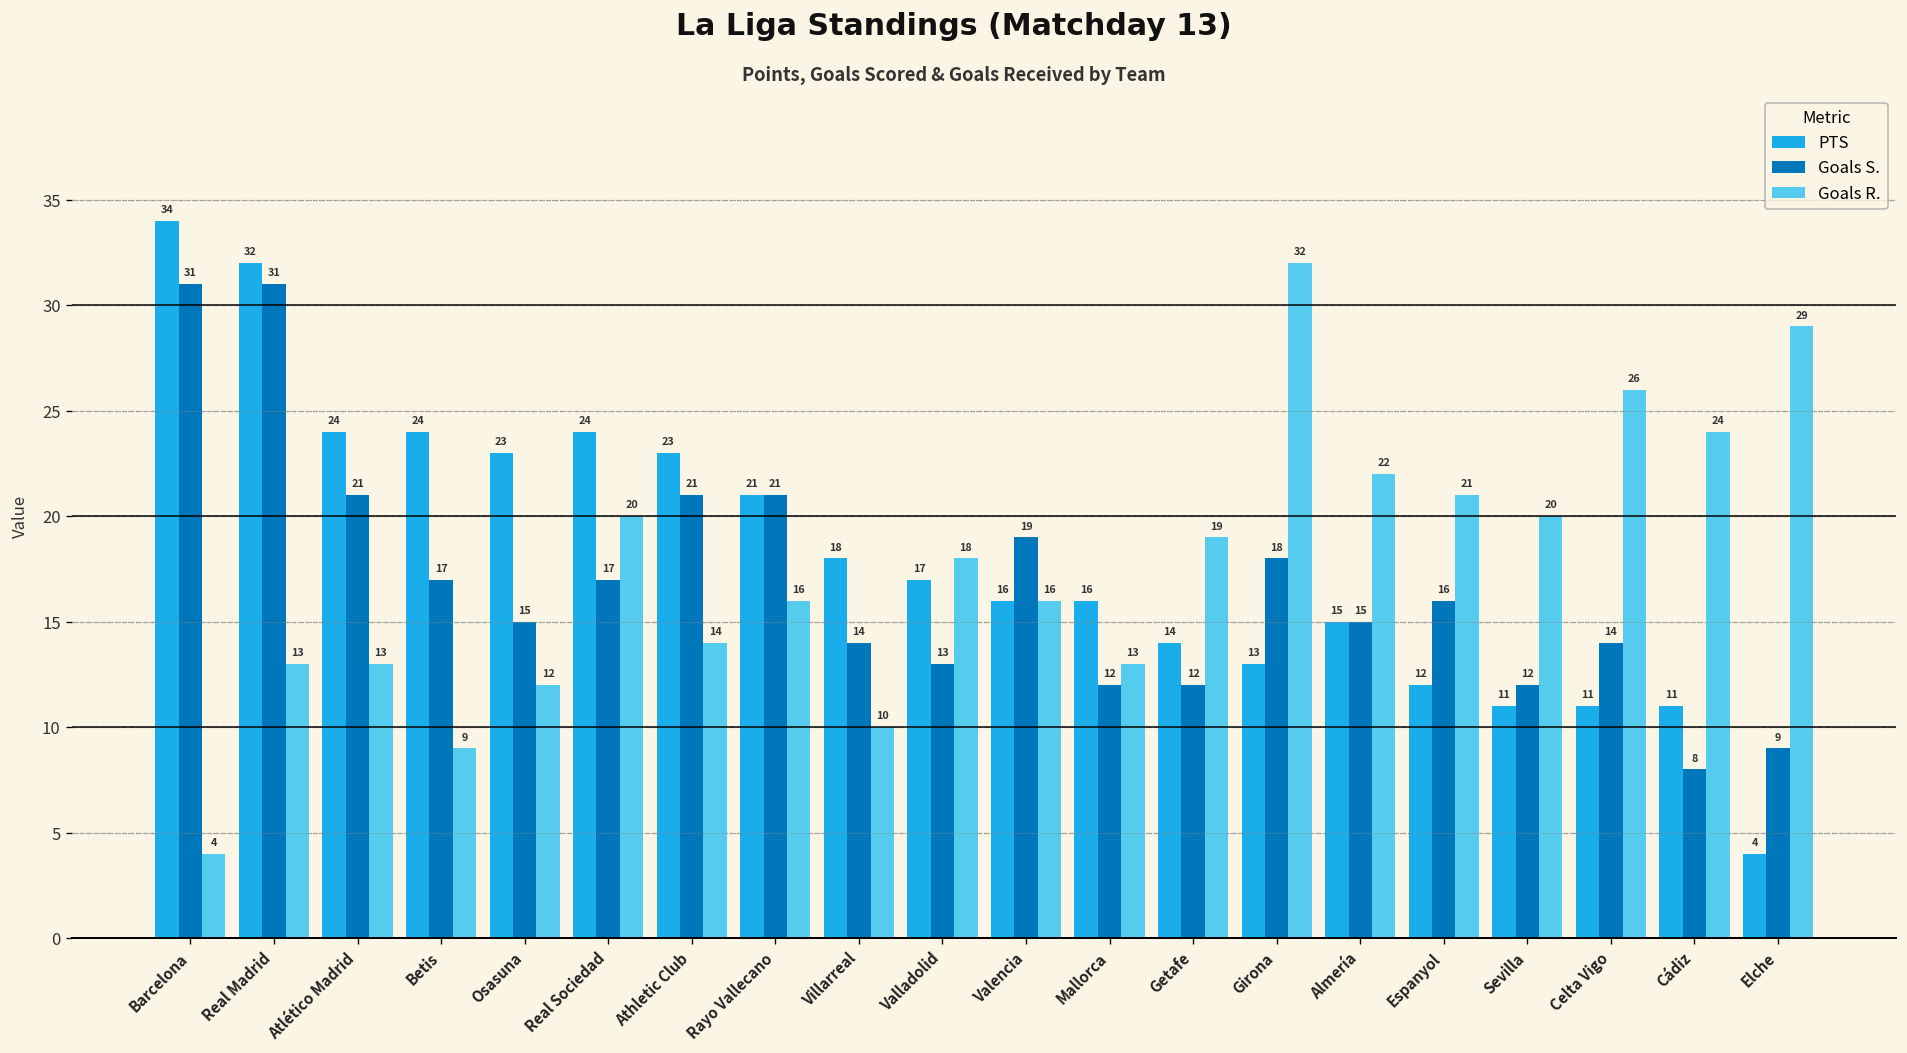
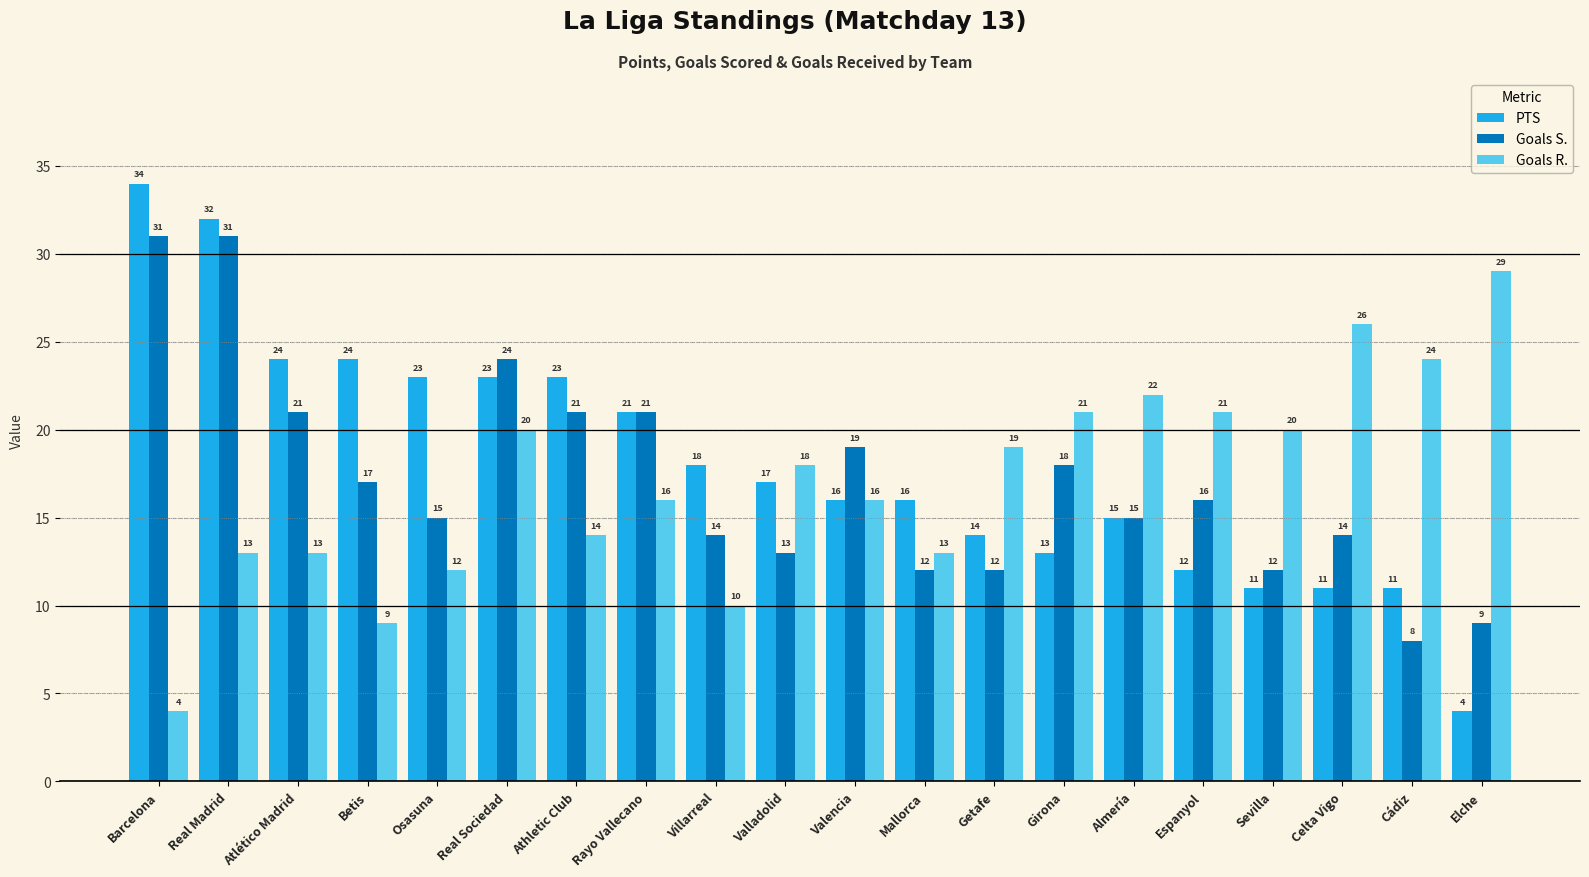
PTS, Real Sociedad: 24 -> 23
Goals S., Real Sociedad: 17 -> 24
Goals R., Girona: 32 -> 21
